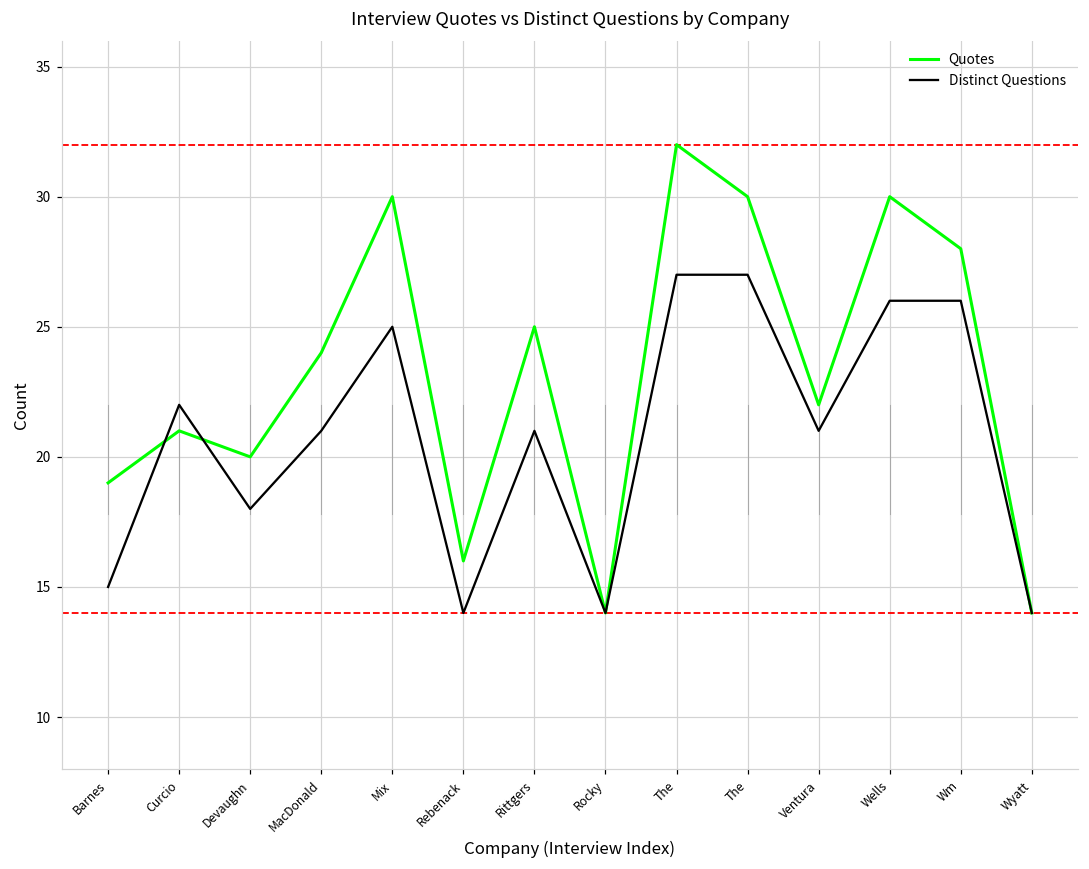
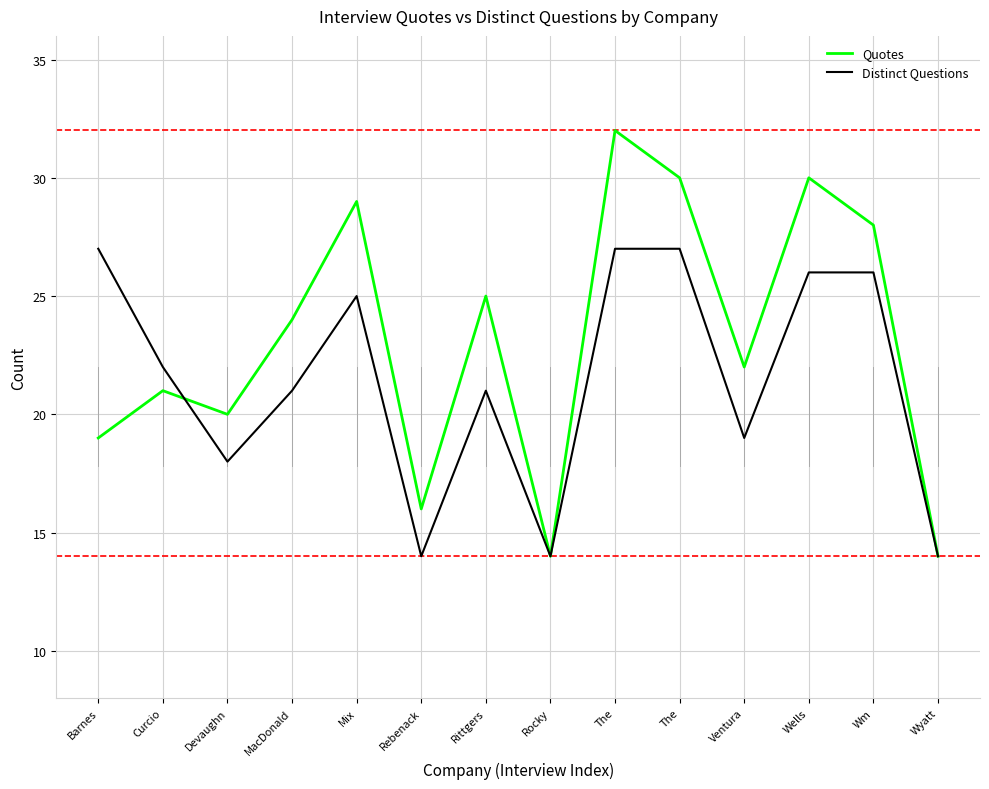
Distinct Questions, Barnes: 15 -> 27
Quotes, Mix: 30 -> 29
Distinct Questions, Ventura: 21 -> 19
